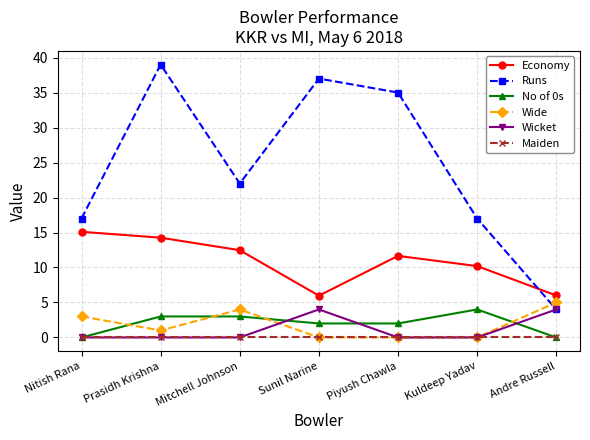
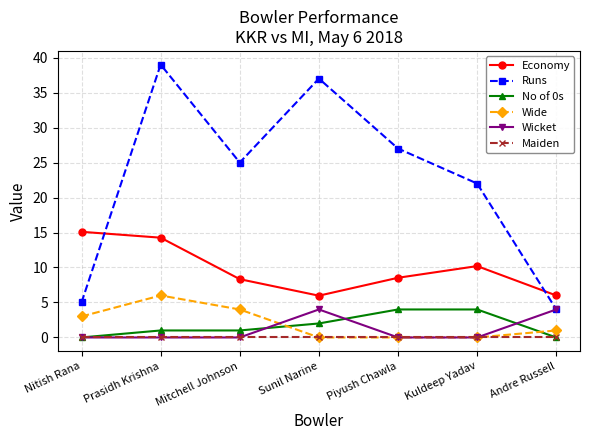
Runs, Nitish Rana: 17 -> 5
No of 0s, Prasidh Krishna: 3 -> 1
Wide, Prasidh Krishna: 1 -> 6
Economy, Mitchell Johnson: 12 -> 8
Runs, Mitchell Johnson: 22 -> 25
No of 0s, Mitchell Johnson: 3 -> 1
Economy, Piyush Chawla: 12 -> 9
Runs, Piyush Chawla: 35 -> 27
No of 0s, Piyush Chawla: 2 -> 4
Runs, Kuldeep Yadav: 17 -> 22
Wide, Andre Russell: 5 -> 1
